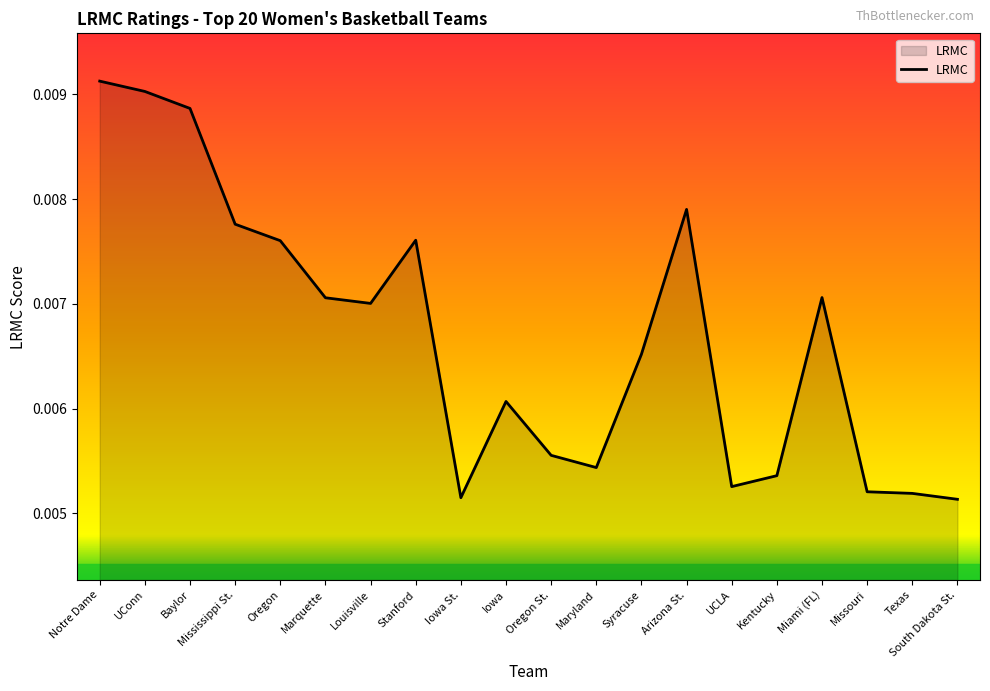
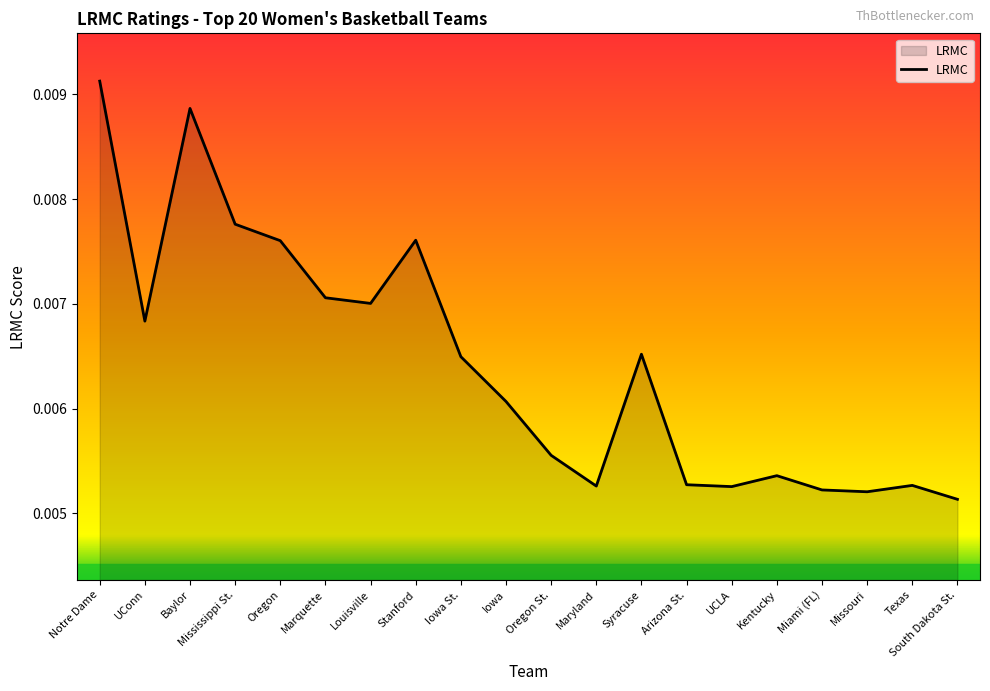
UConn: 0.00903 -> 0.00684
Iowa St.: 0.00515 -> 0.00650
Maryland: 0.00544 -> 0.00526
Arizona St.: 0.00790 -> 0.00527
Miami (FL): 0.00706 -> 0.00522
Texas: 0.00519 -> 0.00527
